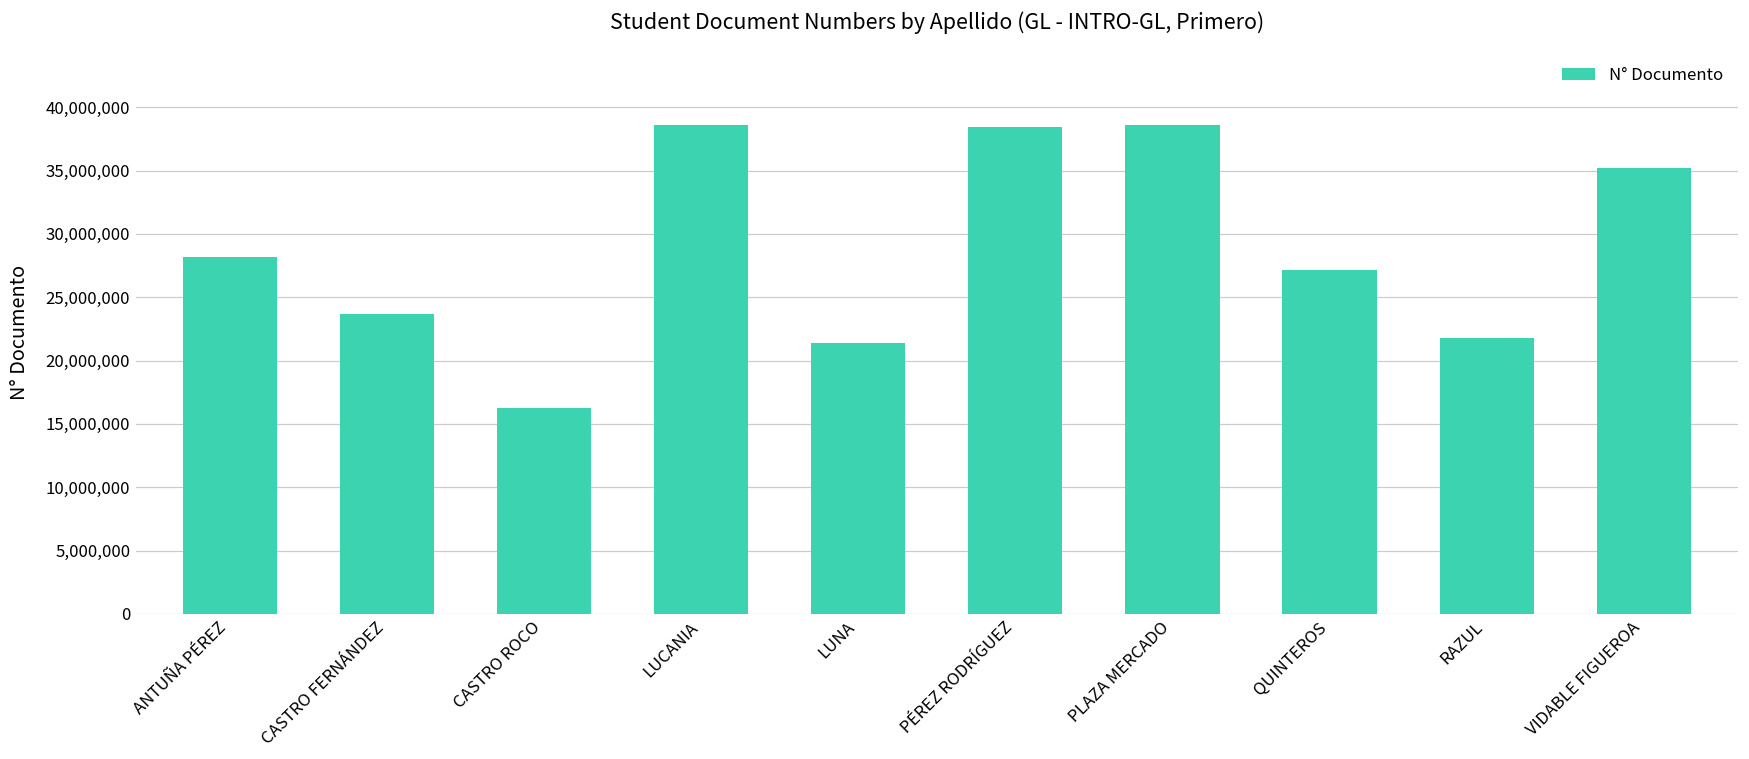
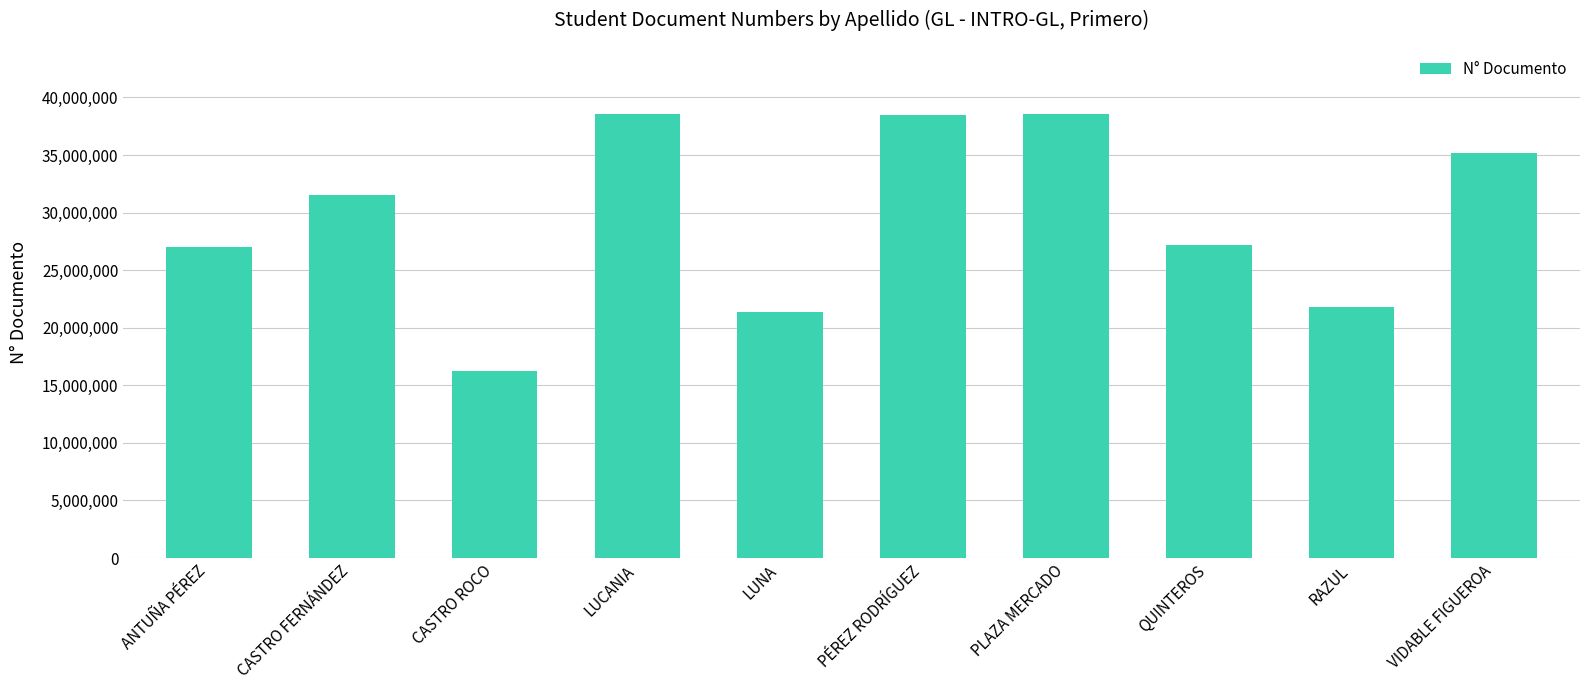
ANTUÑA PÉREZ: 28,200,000 -> 27,000,000
CASTRO FERNÁNDEZ: 23,600,000 -> 31,500,000
